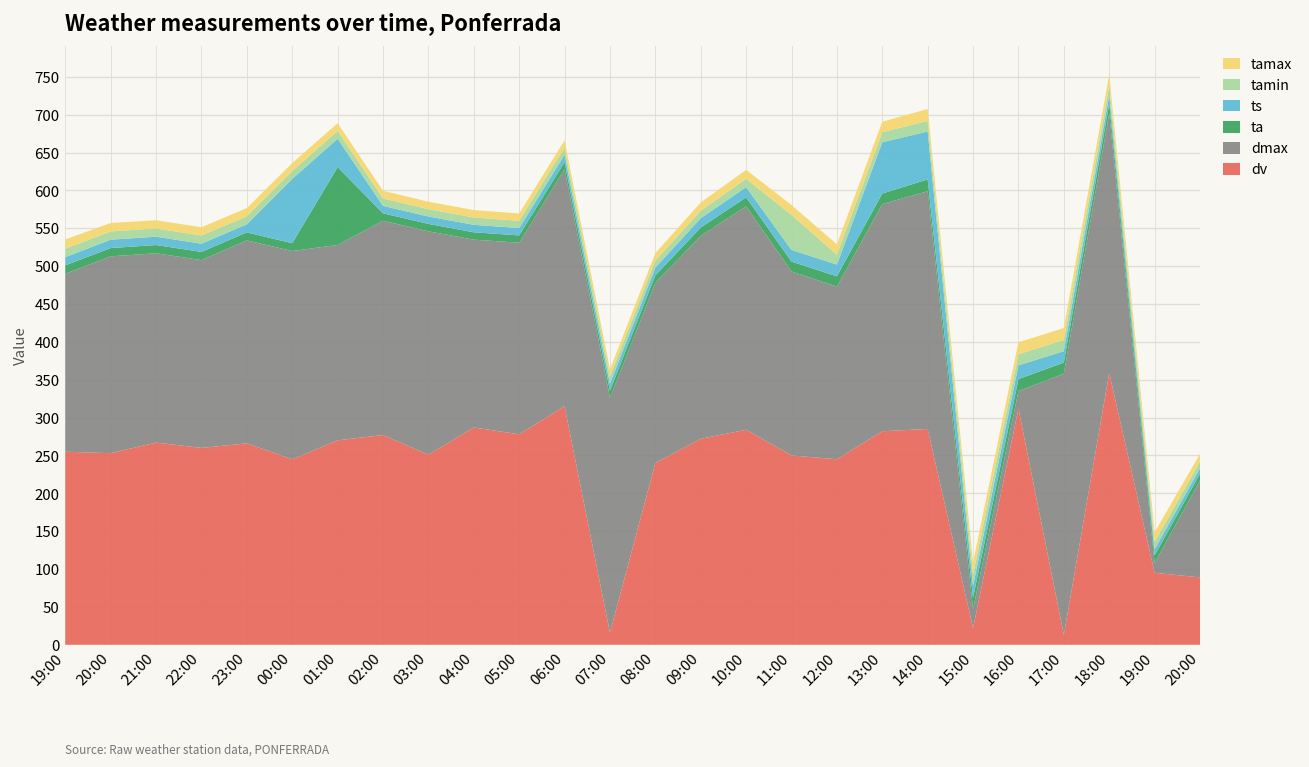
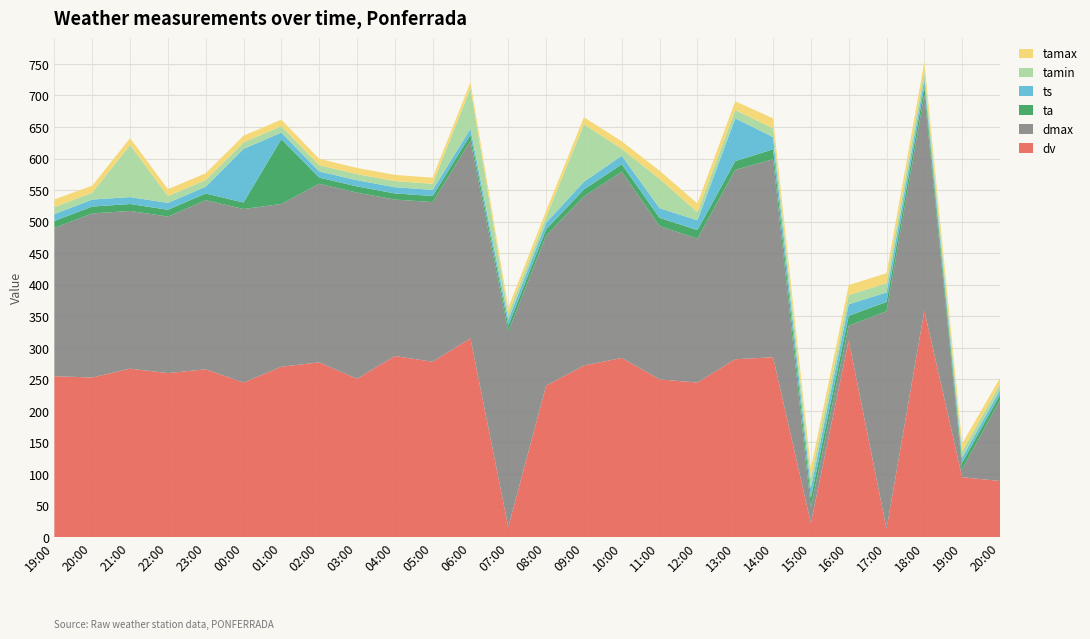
tamin, 21:00: 10 -> 80
ts, 01:00: 40 -> 10
tamin, 06:00: 10 -> 60
tamin, 09:00: 10 -> 90
ts, 14:00: 60 -> 20
